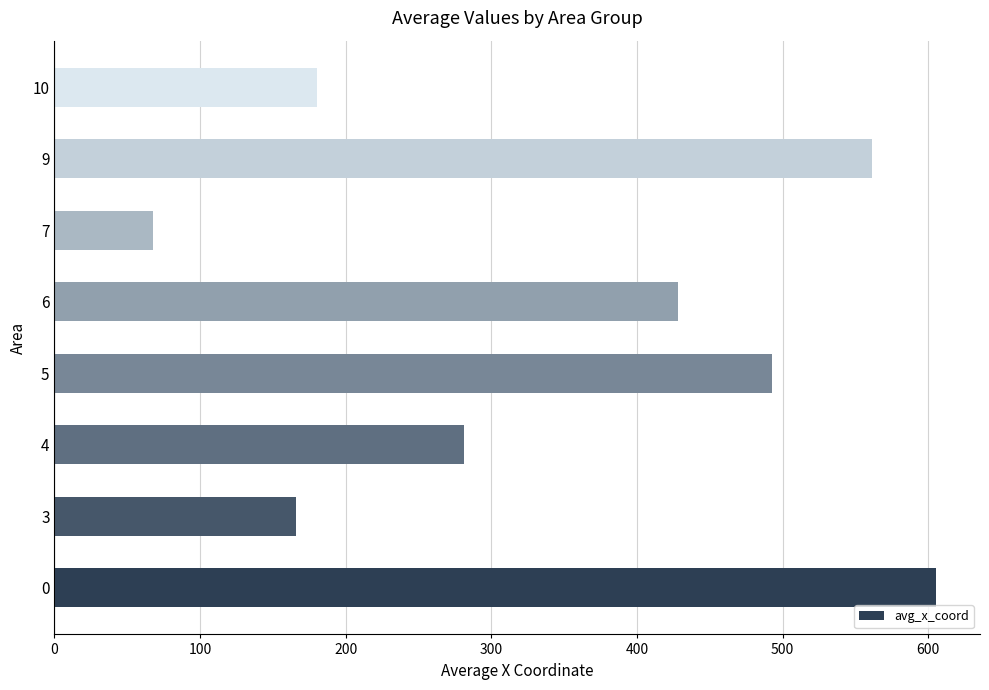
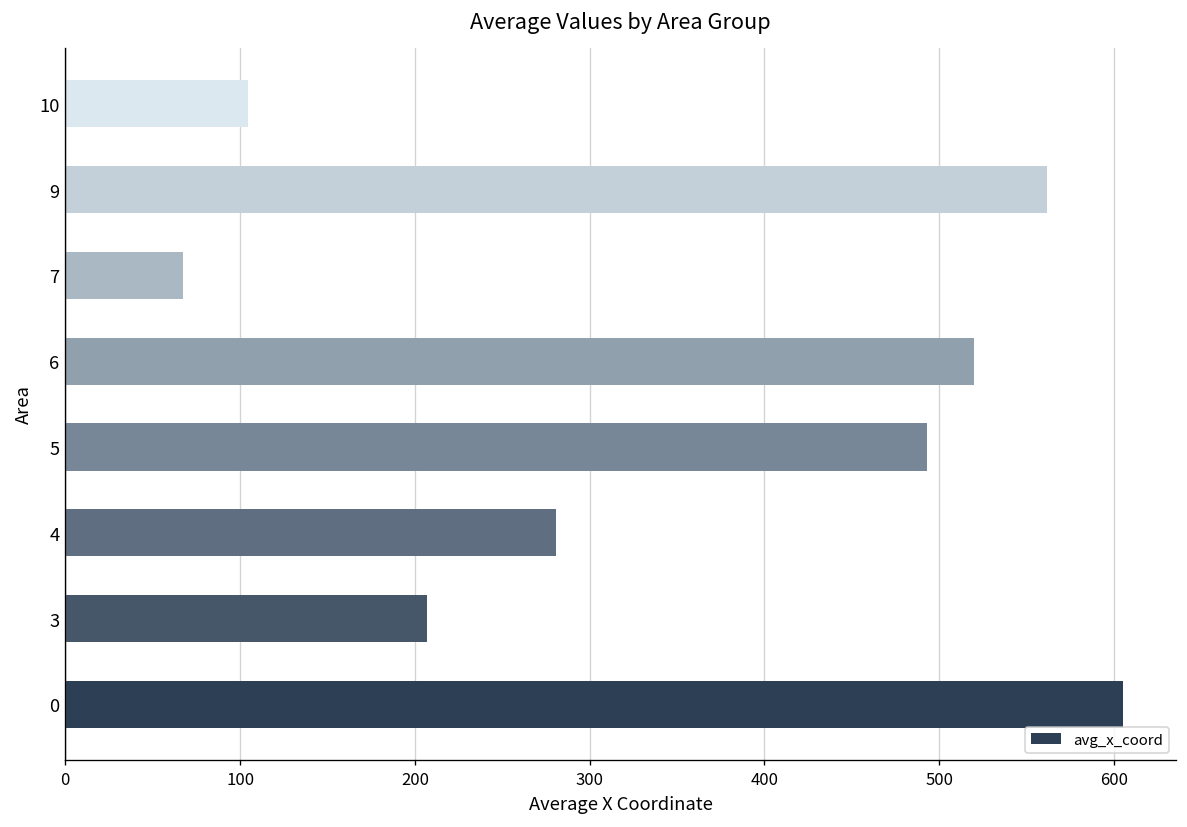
10: 180 -> 105
6: 428 -> 520
3: 166 -> 207
